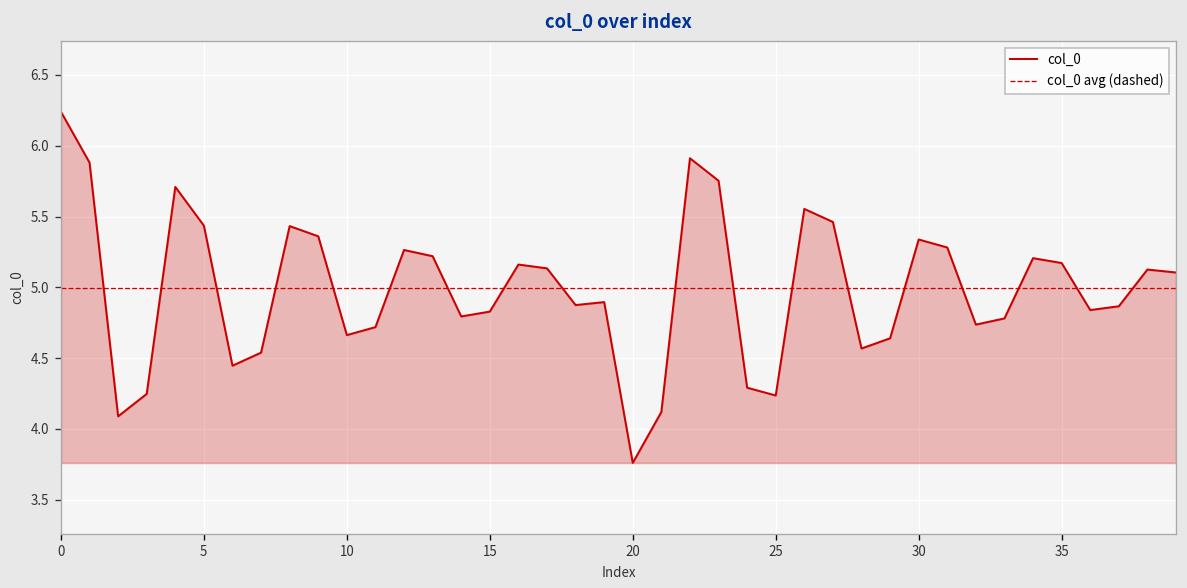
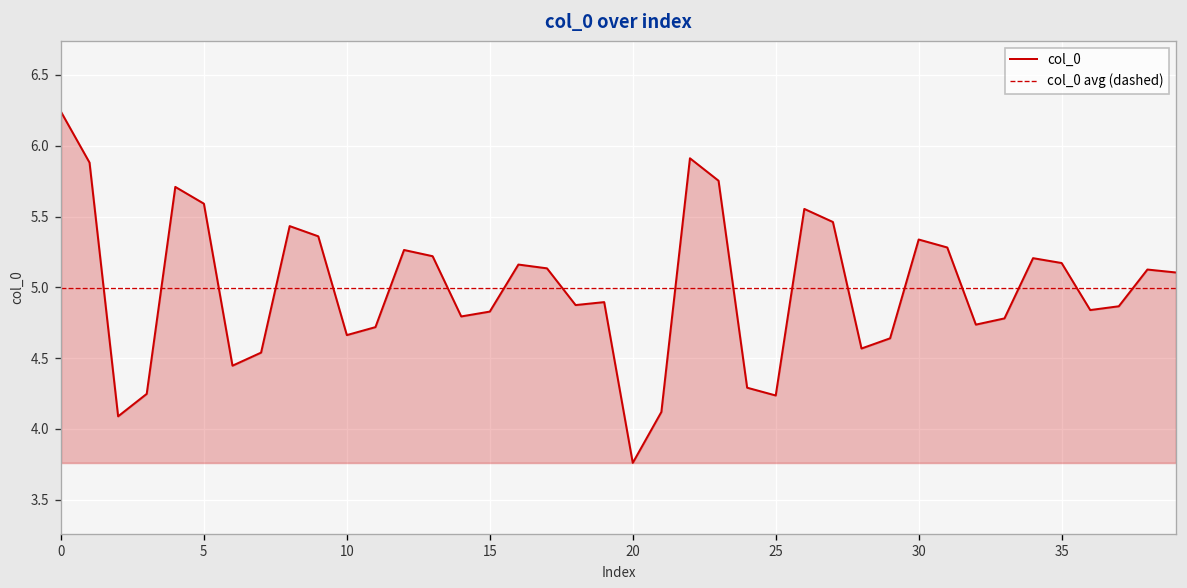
5: 5.44 -> 5.59
